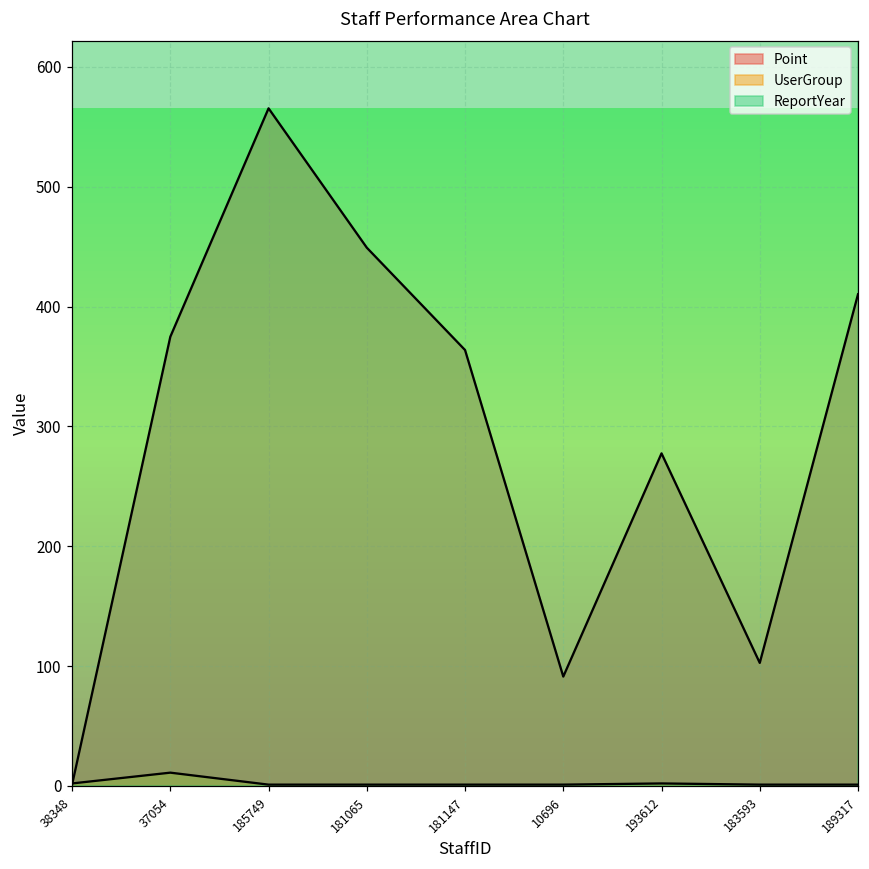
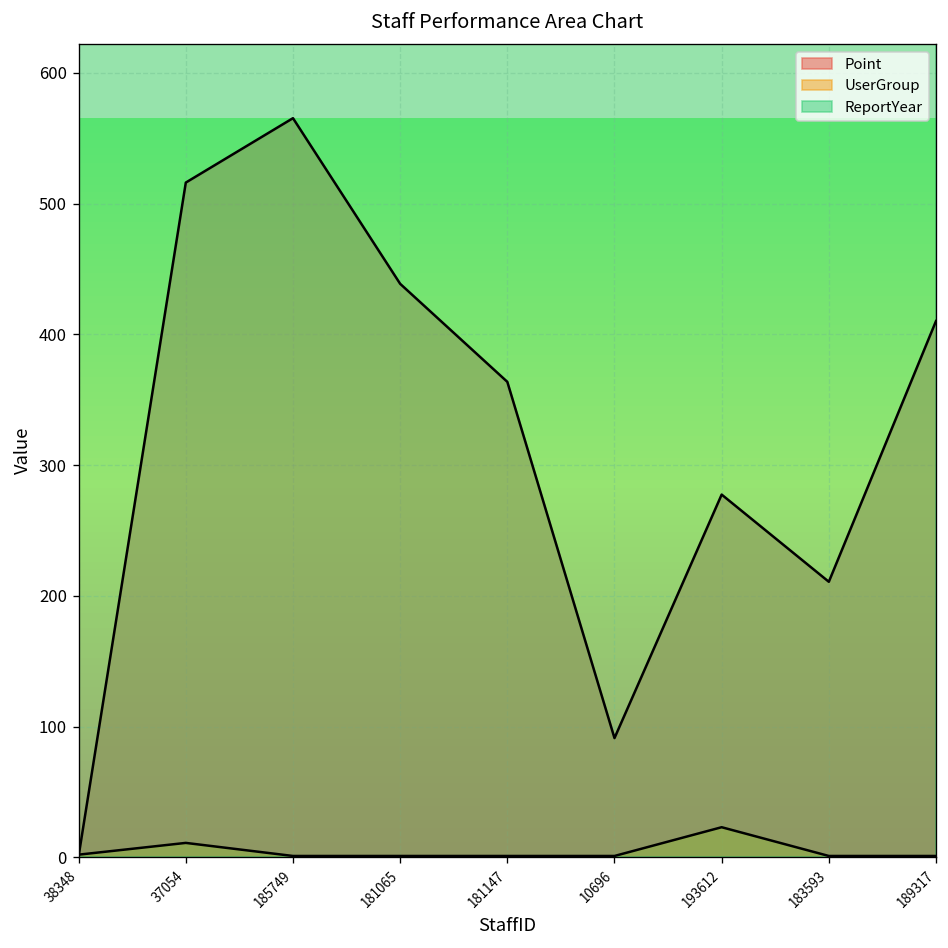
Point, 37054: 375 -> 516
Point, 181065: 449 -> 439
UserGroup, 193612: 2 -> 23
Point, 183593: 103 -> 211
